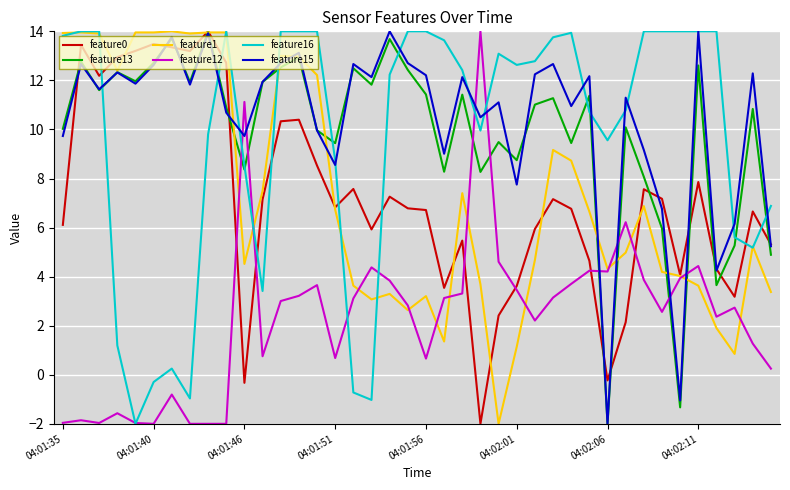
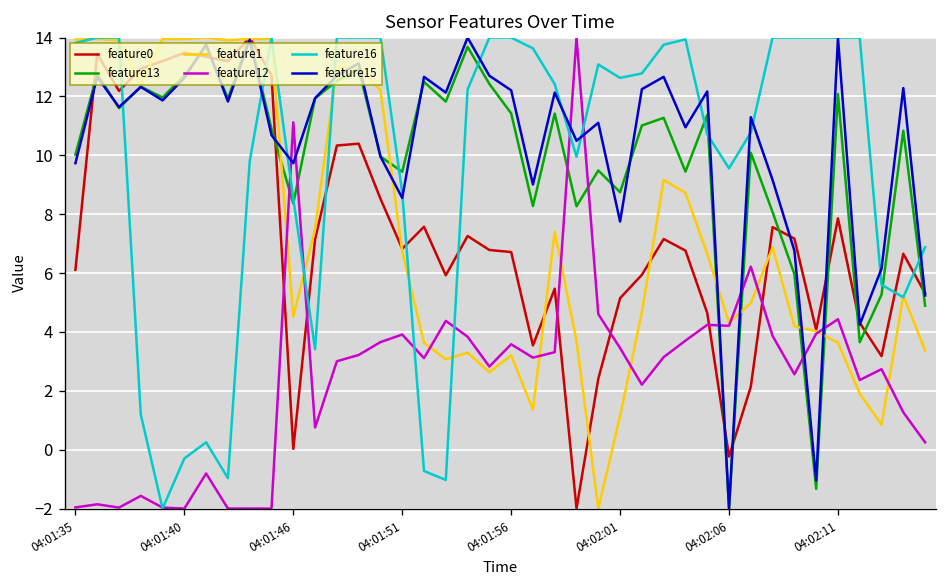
feature0, 04:01:46: -0.3 -> 0.0
feature12, 04:01:51: 0.7 -> 3.9
feature12, 04:01:56: 0.7 -> 3.6
feature0, 04:02:01: 3.6 -> 5.1
feature13, 04:02:11: 12.6 -> 12.1
